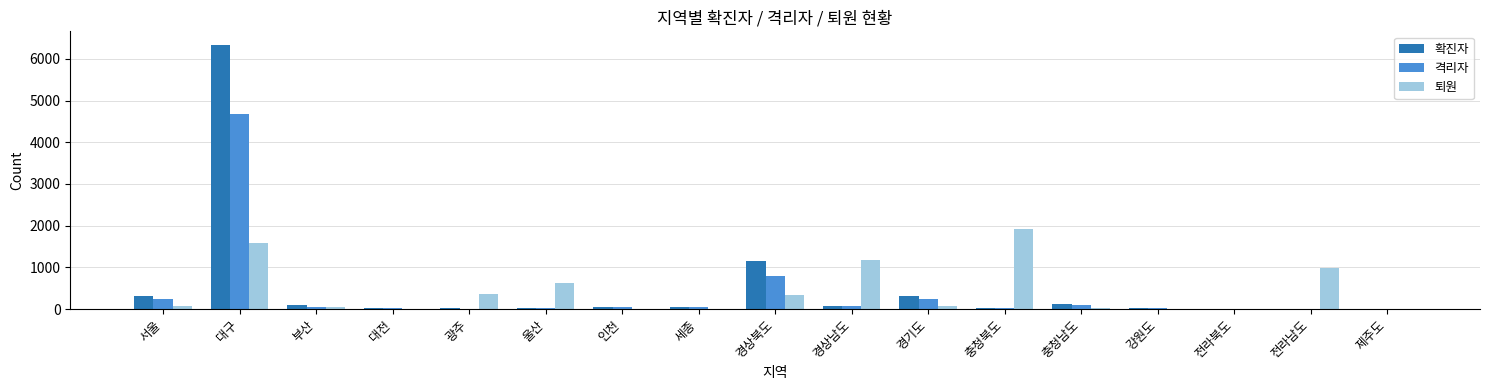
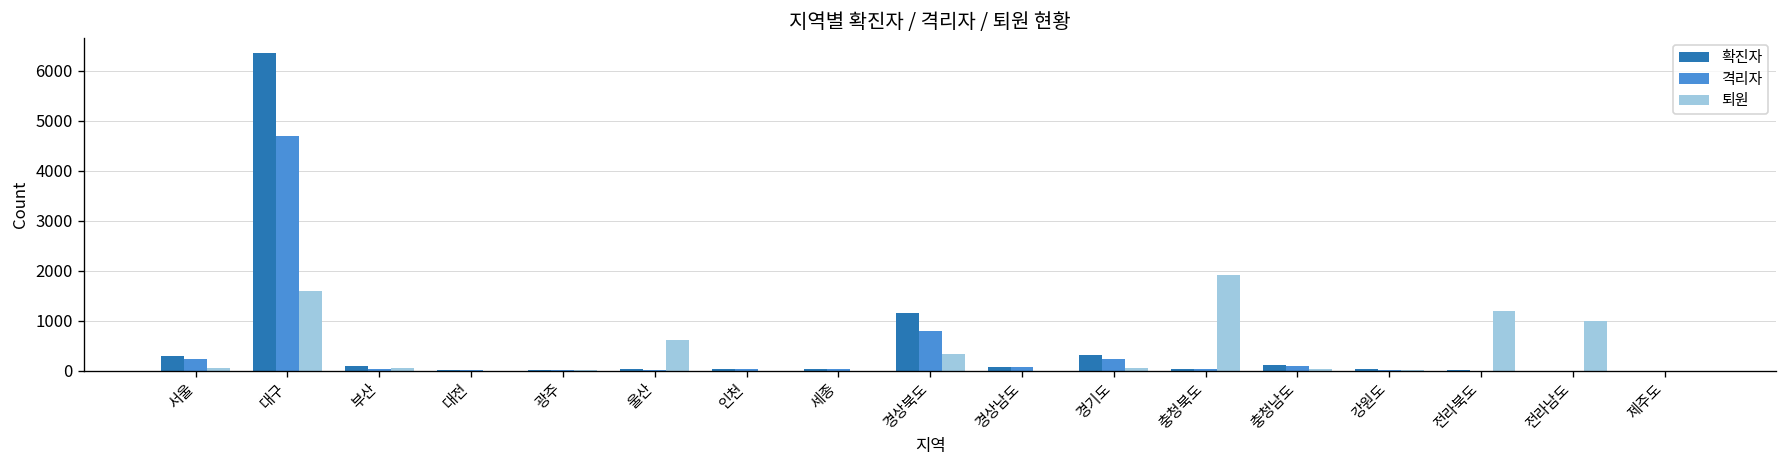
퇴원, 광주: 400 -> 0
퇴원, 경상남도: 1200 -> 0
퇴원, 전라북도: 0 -> 1200
